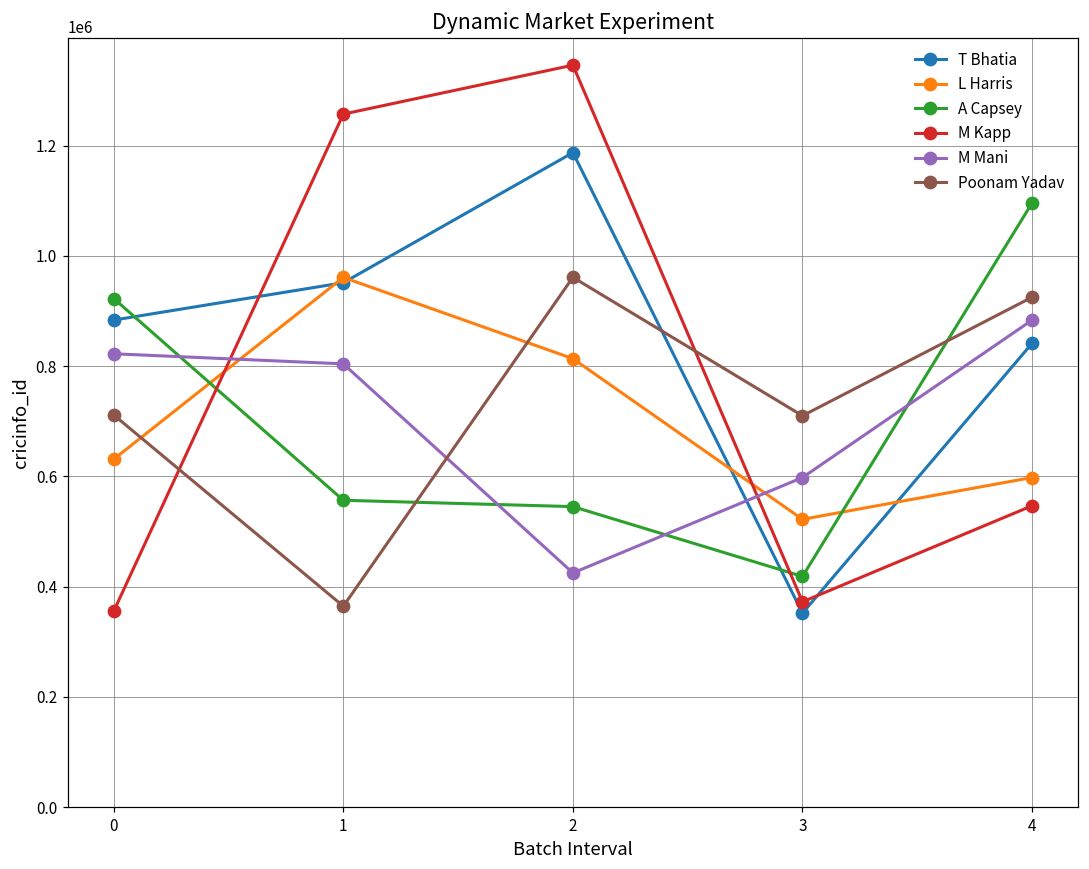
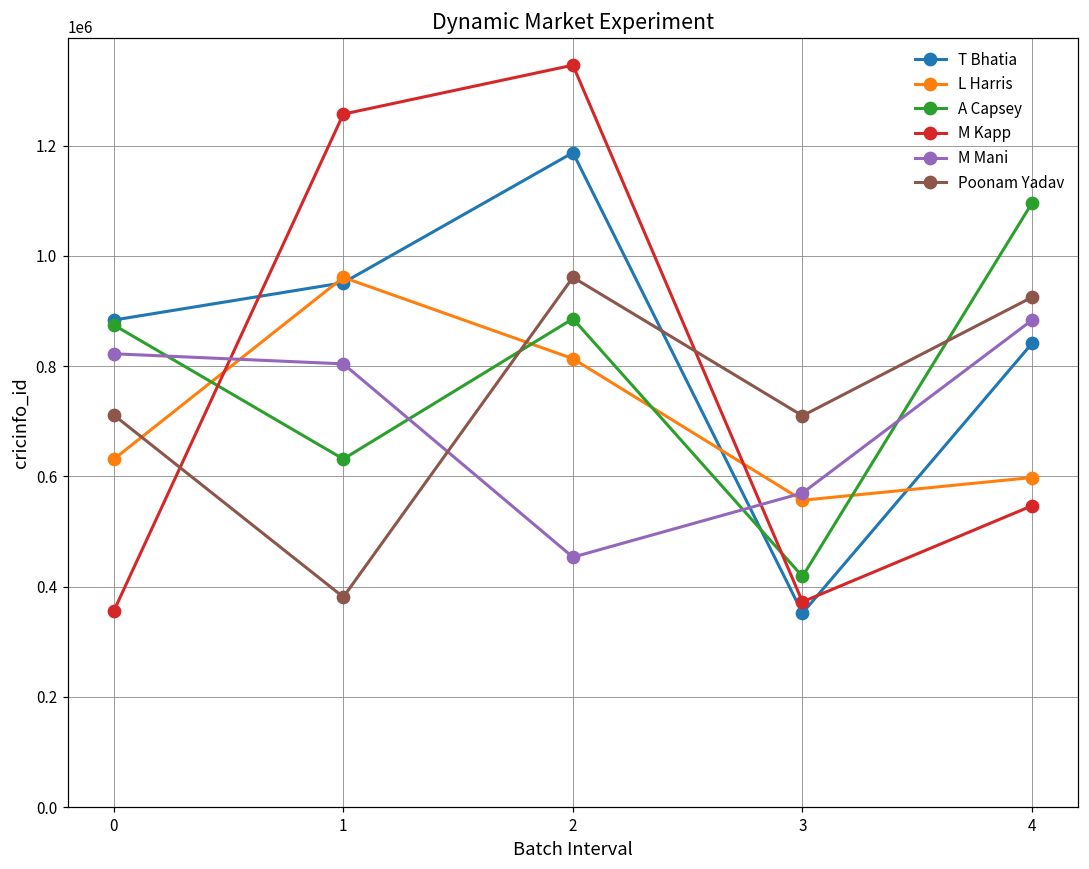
A Capsey, 0: 920000 -> 870000
A Capsey, 1: 560000 -> 630000
Poonam Yadav, 1: 360000 -> 380000
A Capsey, 2: 550000 -> 890000
M Mani, 2: 420000 -> 450000
L Harris, 3: 520000 -> 560000
M Mani, 3: 600000 -> 570000
